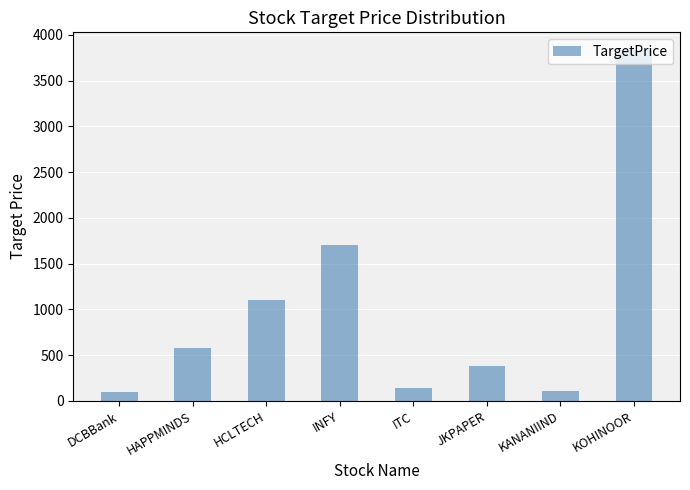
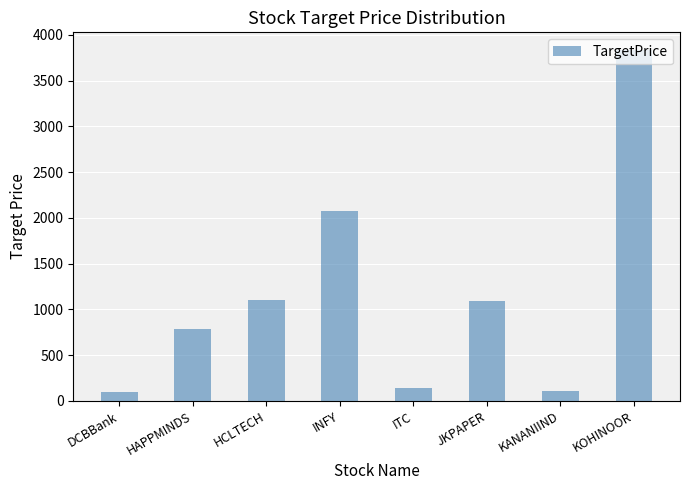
HAPPMINDS: 600 -> 800
INFY: 1700 -> 2100
JKPAPER: 400 -> 1100
